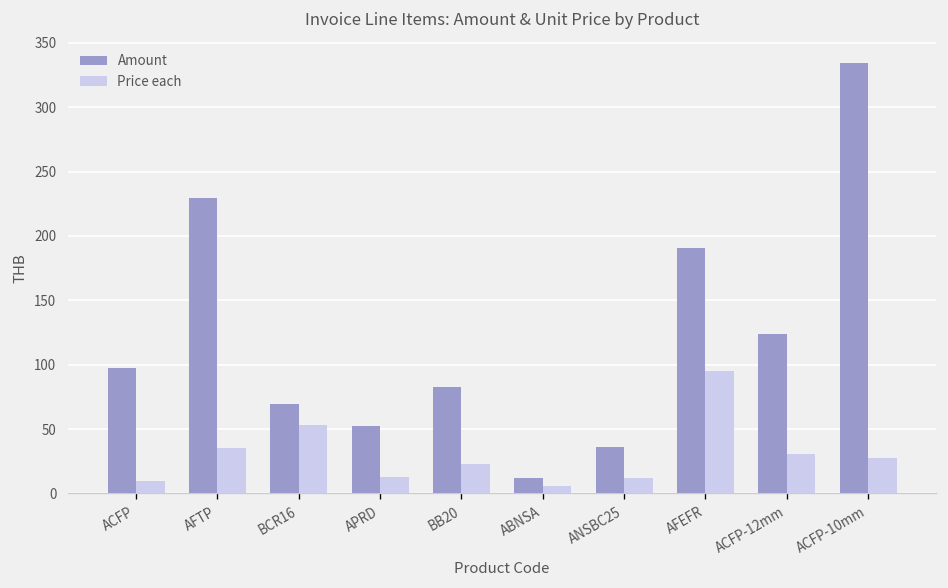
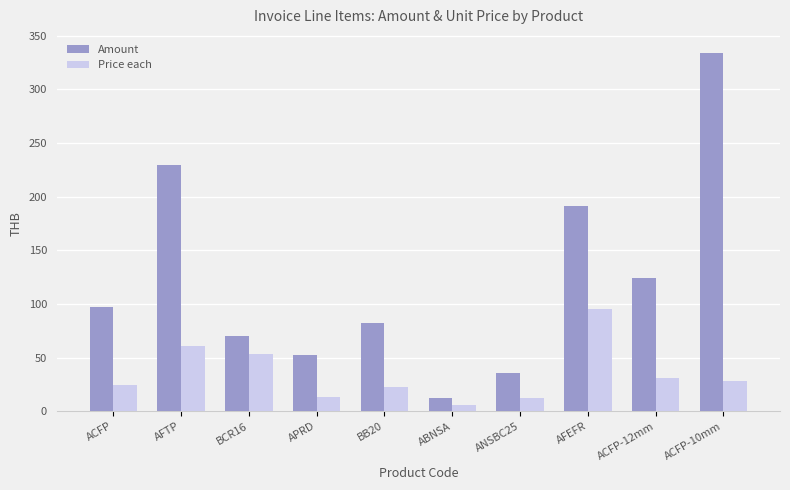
Price each, ACFP: 9 -> 24
Price each, AFTP: 35 -> 61
